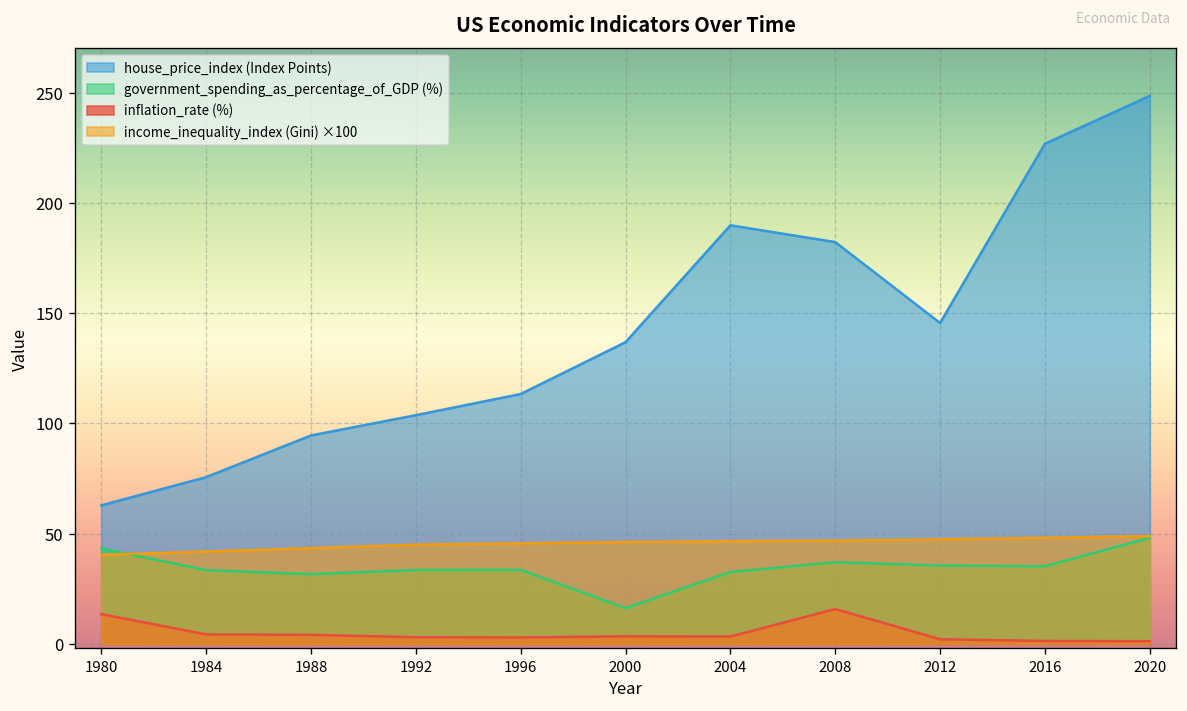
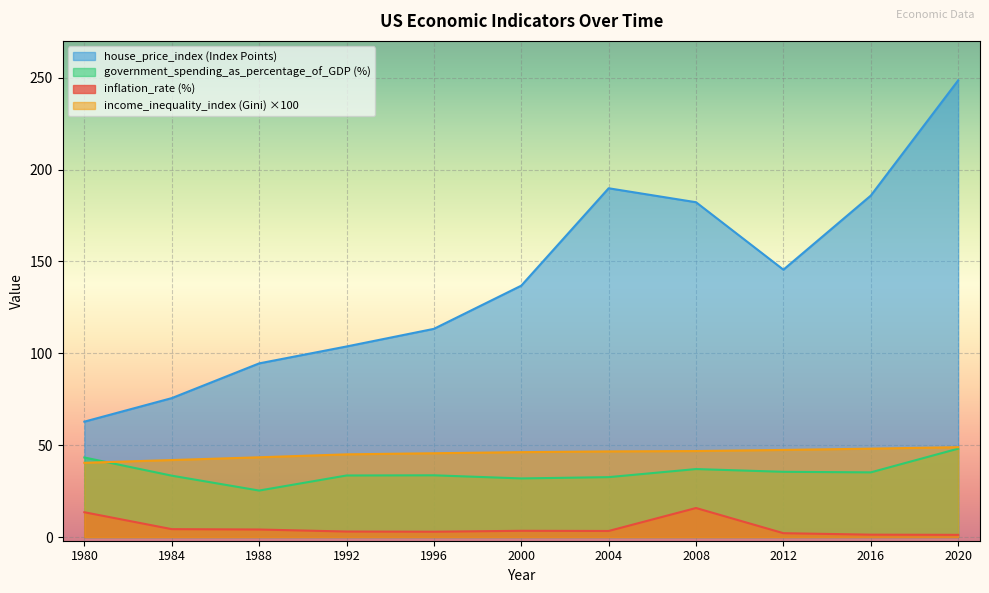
government_spending_as_percentage_of_GDP (%), 1988: 32 -> 25
government_spending_as_percentage_of_GDP (%), 2000: 16 -> 32
house_price_index (Index Points), 2016: 227 -> 186
